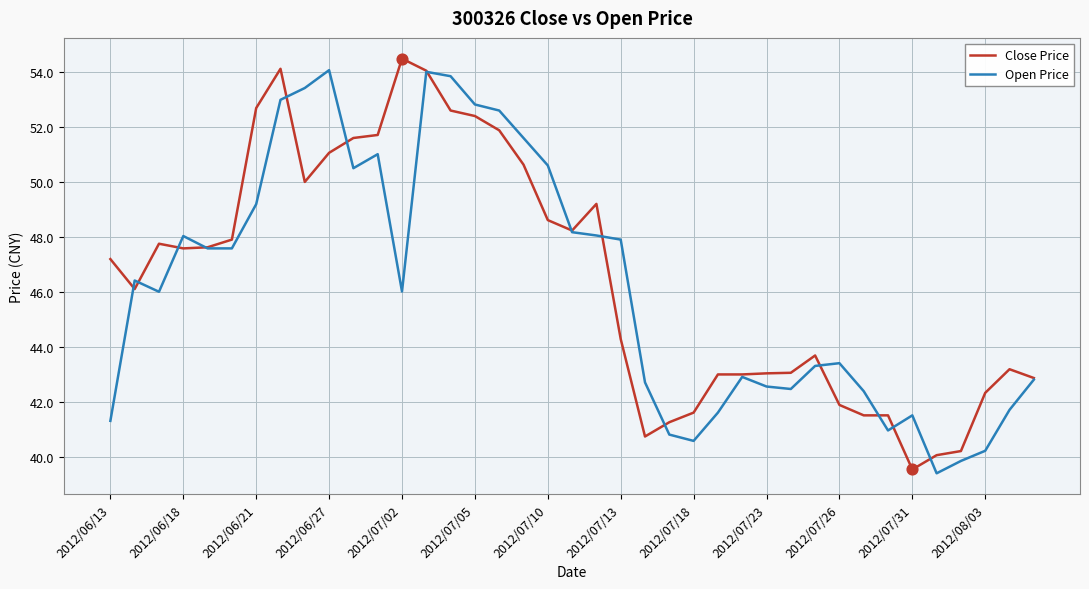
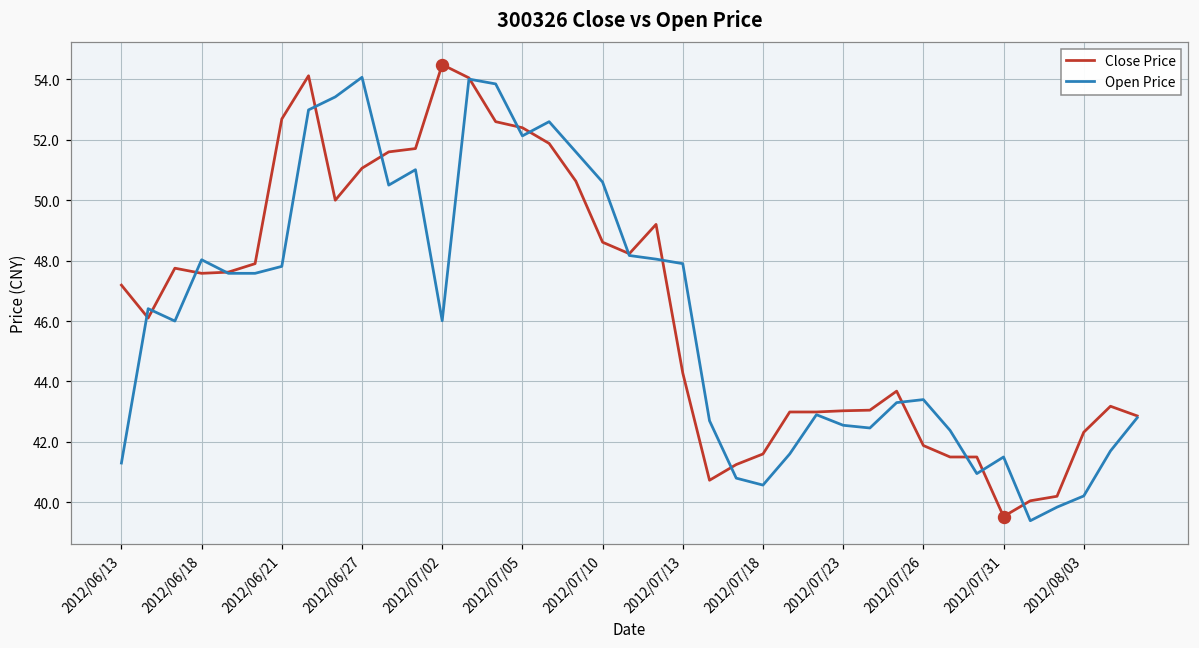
Open Price, 2012/06/21: 49.2 -> 47.8
Open Price, 2012/07/05: 52.8 -> 52.1
